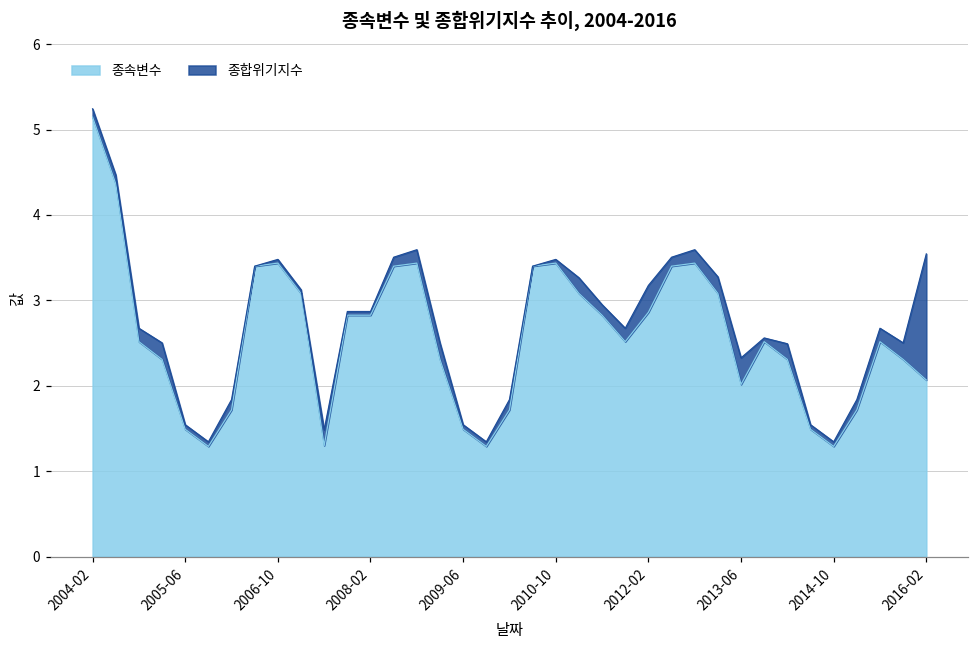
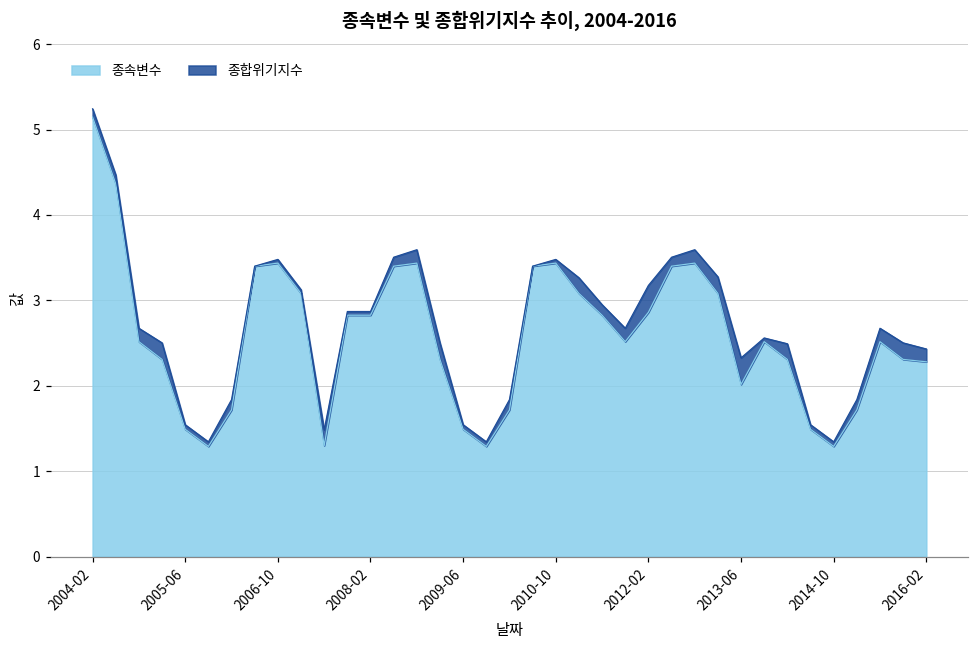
종속변수, 2016-02: 2.1 -> 2.3
종합위기지수, 2016-02: 1.5 -> 0.2
